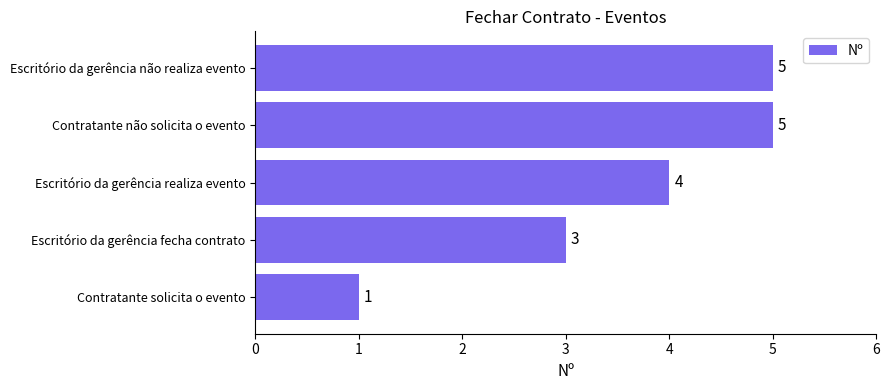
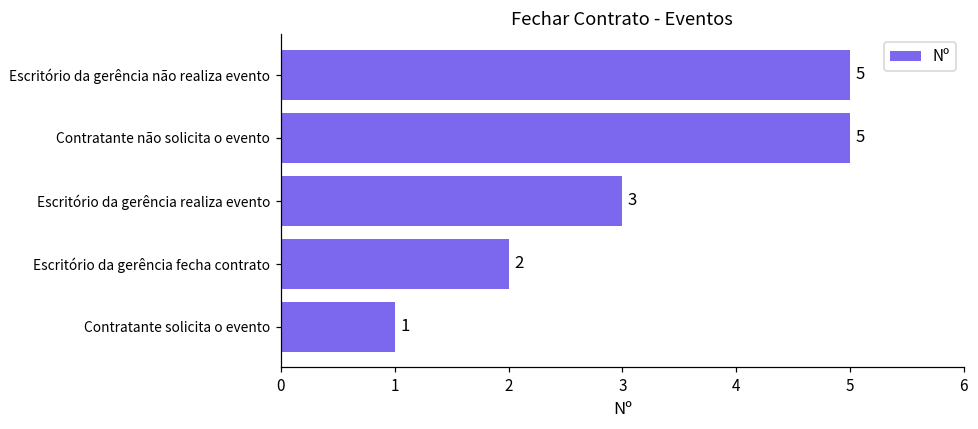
Escritório da gerência realiza evento: 4 -> 3
Escritório da gerência fecha contrato: 3 -> 2
